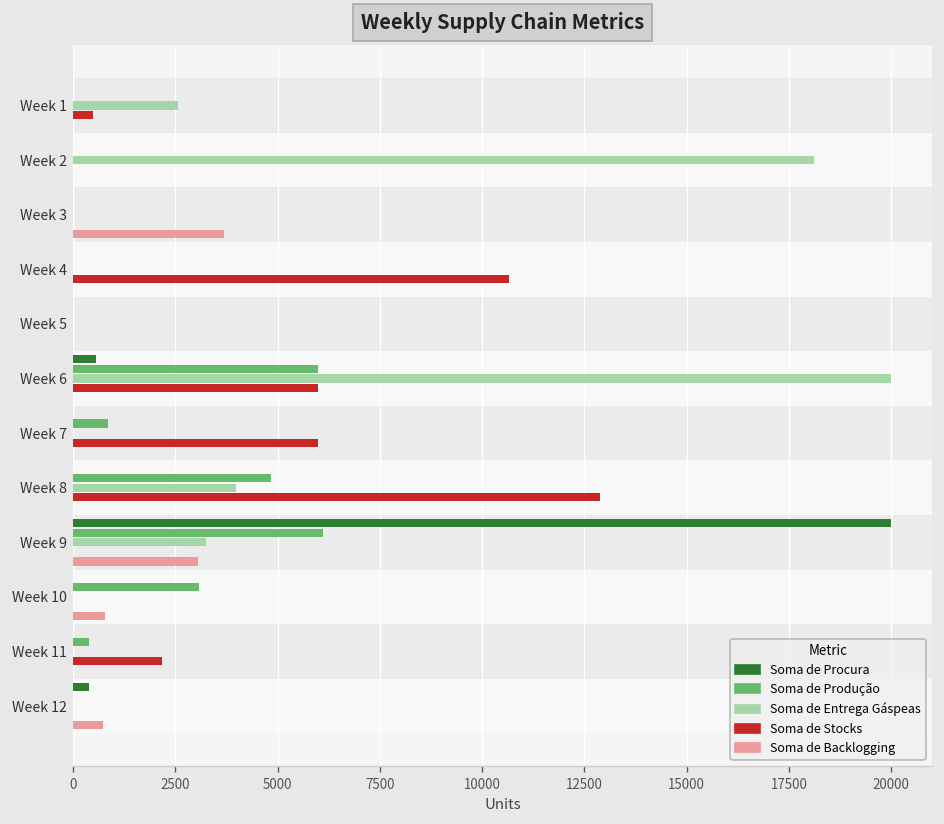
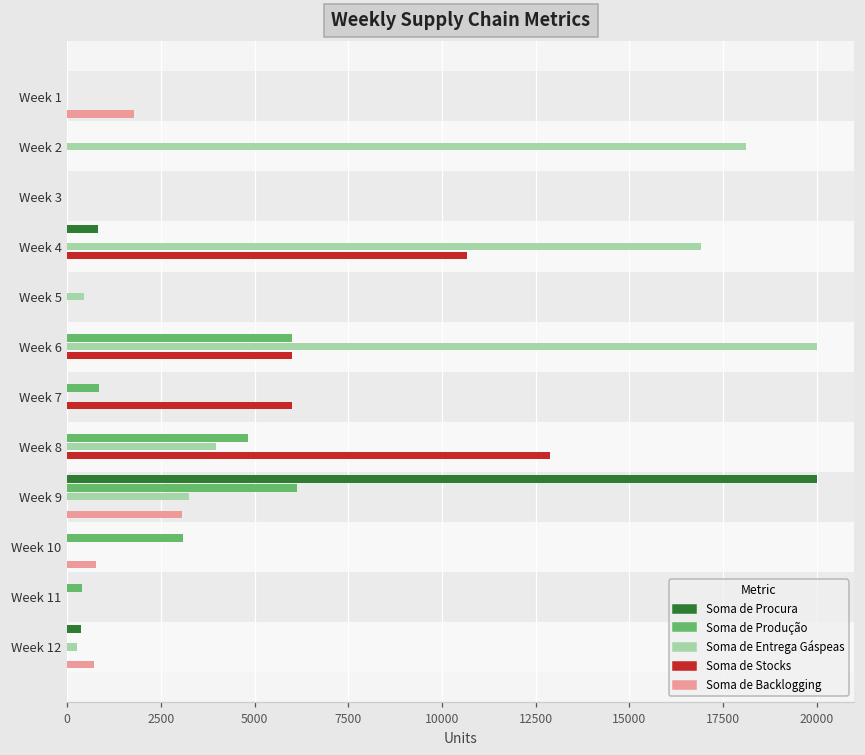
Soma de Entrega Gáspeas, Week 1: 2600 -> 0
Soma de Stocks, Week 1: 500 -> 0
Soma de Backlogging, Week 1: 0 -> 1800
Soma de Backlogging, Week 3: 3700 -> 0
Soma de Procura, Week 4: 0 -> 800
Soma de Entrega Gáspeas, Week 4: 0 -> 16900
Soma de Entrega Gáspeas, Week 5: 0 -> 400
Soma de Procura, Week 6: 600 -> 0
Soma de Stocks, Week 11: 2200 -> 0
Soma de Entrega Gáspeas, Week 12: 0 -> 300
